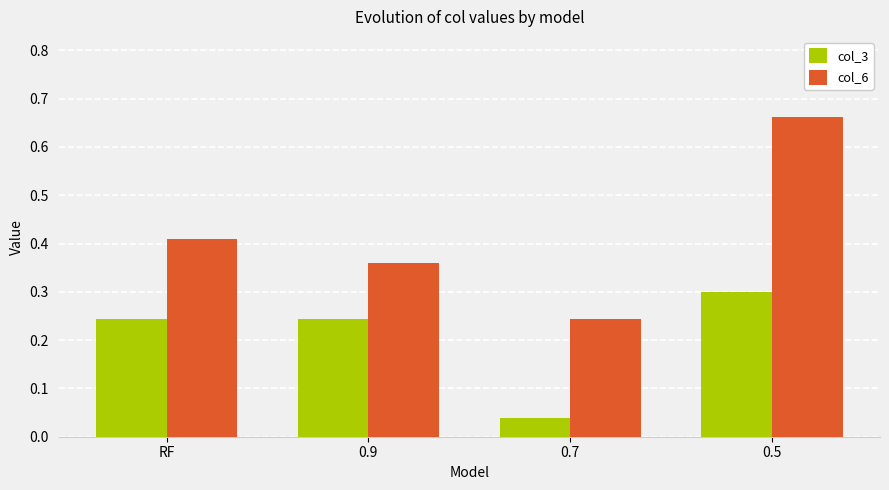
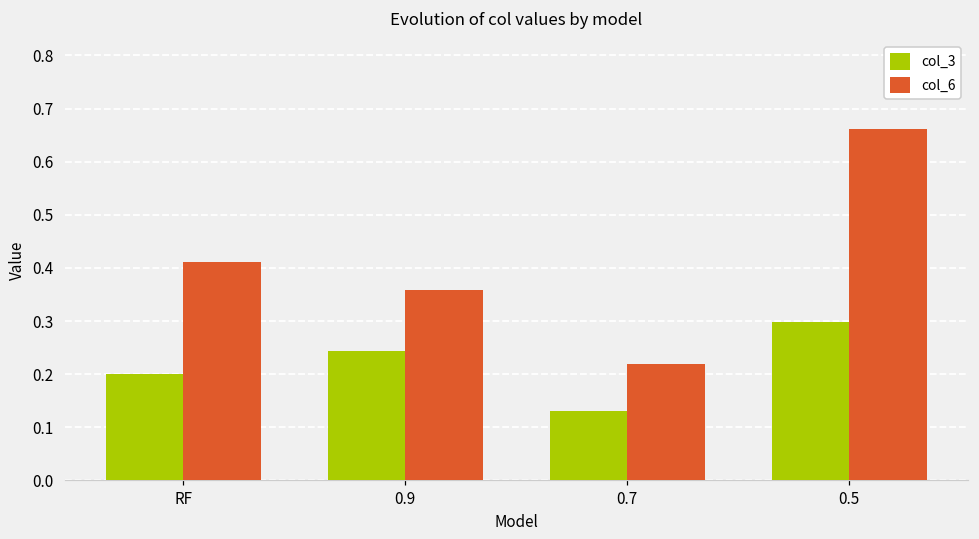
col_3, RF: 0.24 -> 0.20
col_3, 0.7: 0.04 -> 0.13
col_6, 0.7: 0.24 -> 0.22
